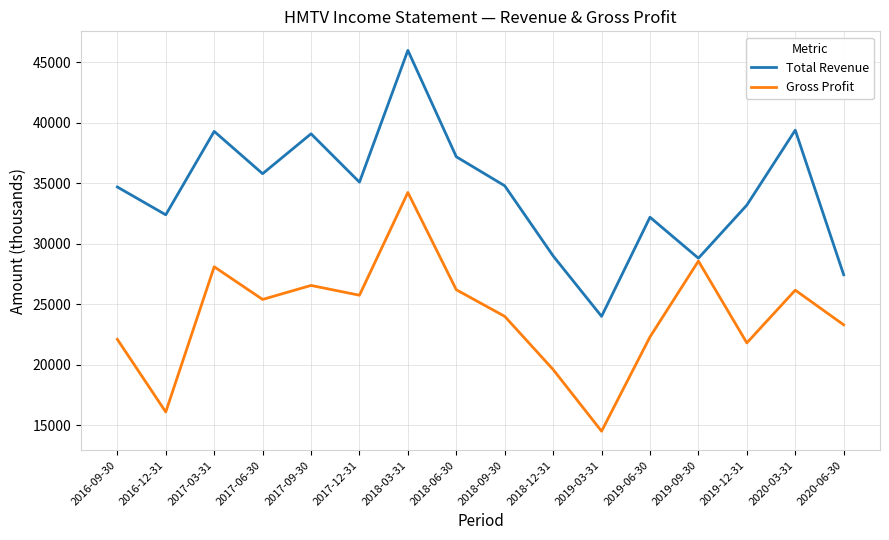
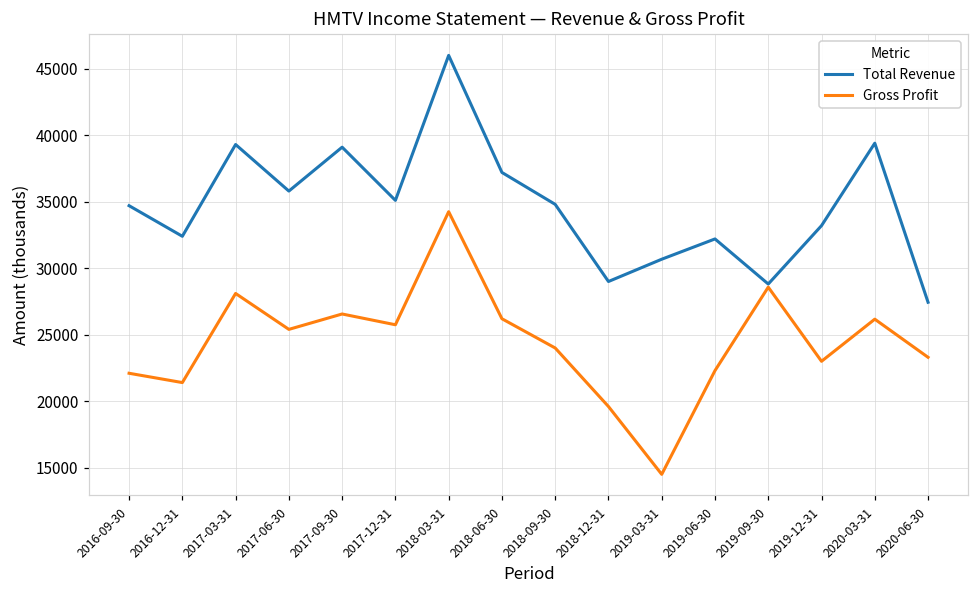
Gross Profit, 2016-12-31: 16100 -> 21400
Total Revenue, 2019-03-31: 24000 -> 30700
Gross Profit, 2019-12-31: 21800 -> 23000
